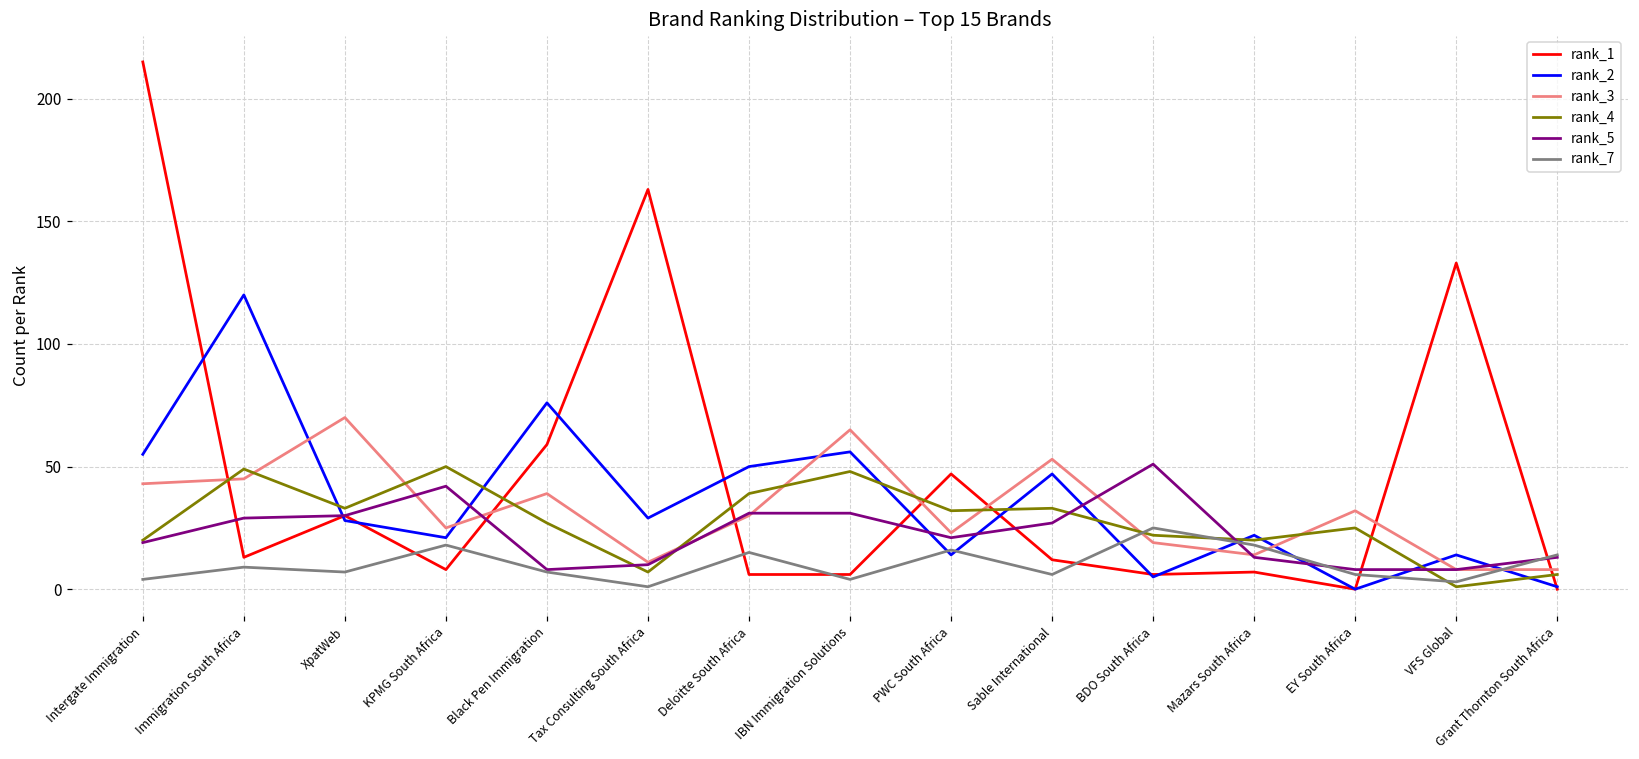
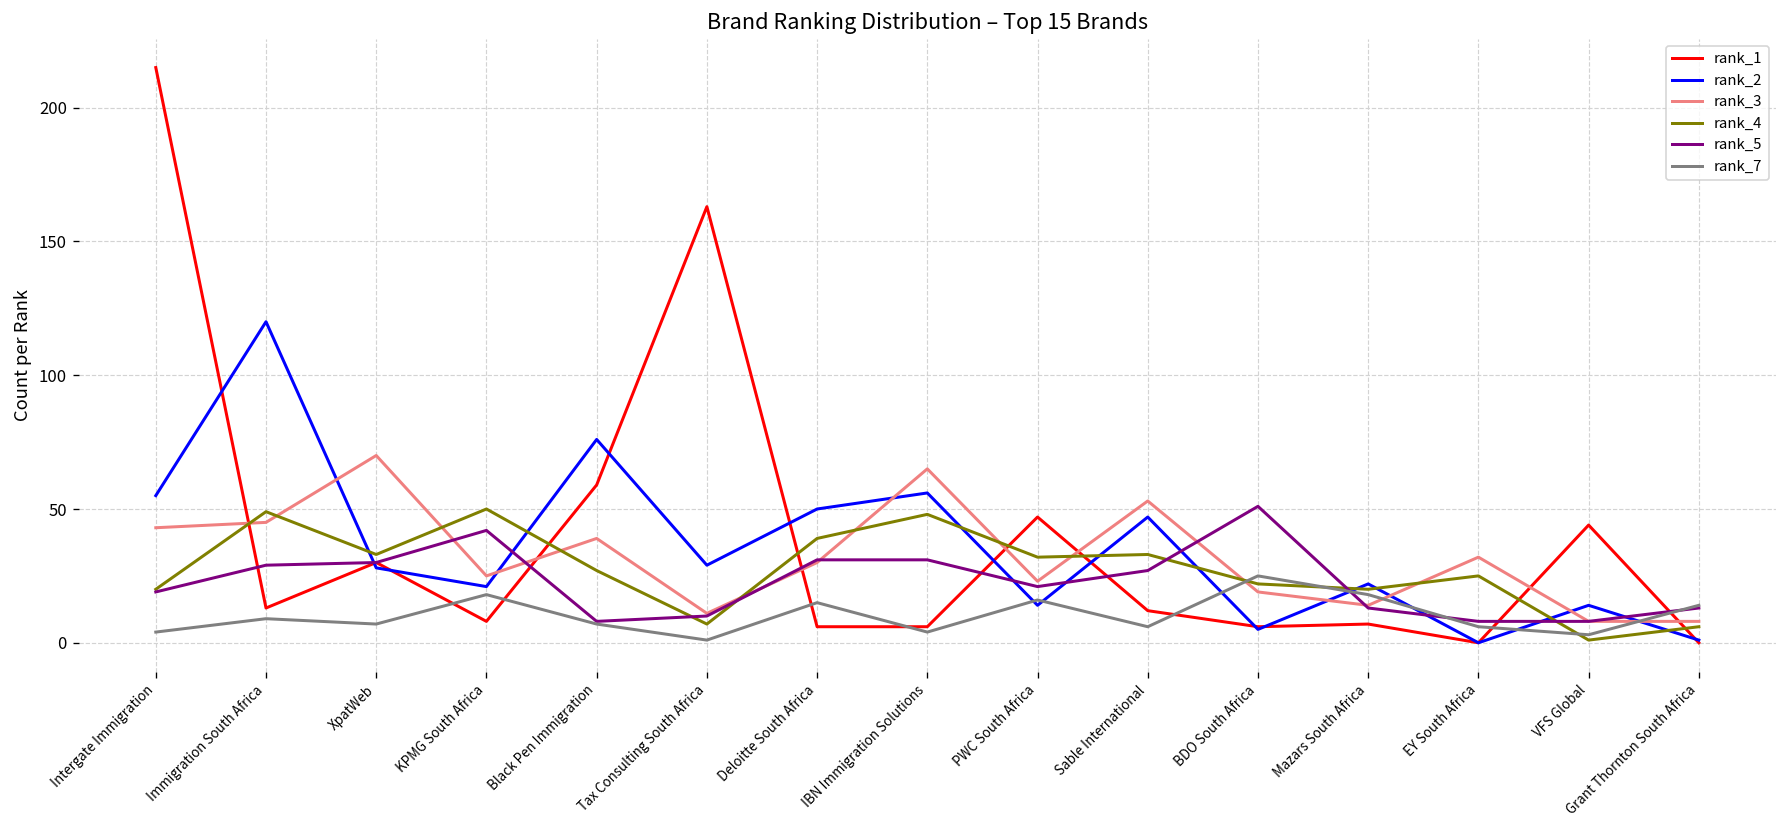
rank_1, VFS Global: 133 -> 44
